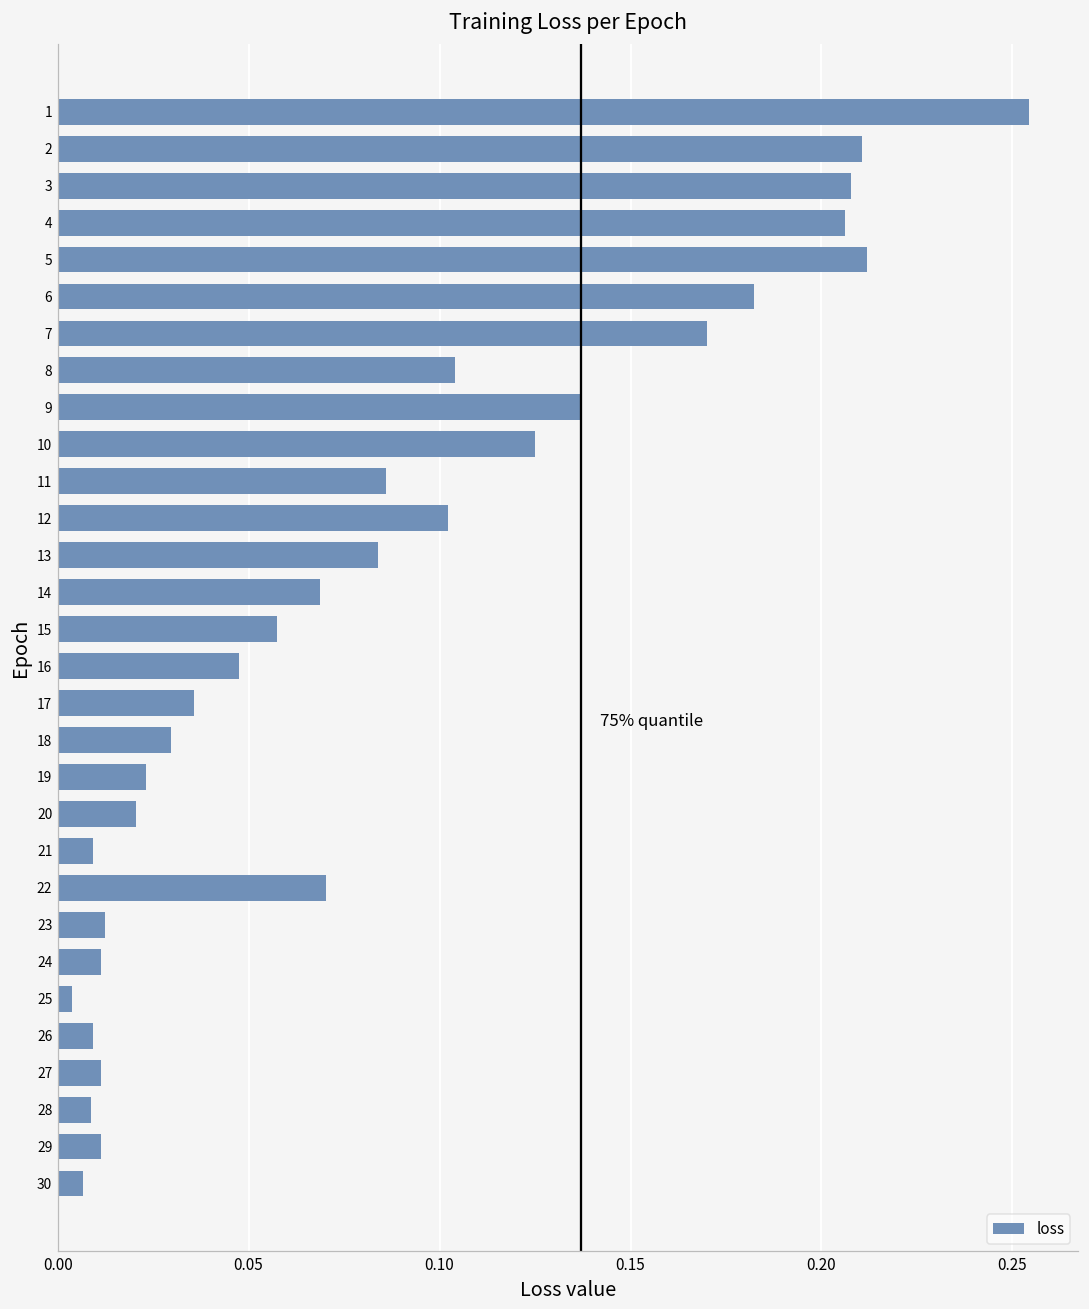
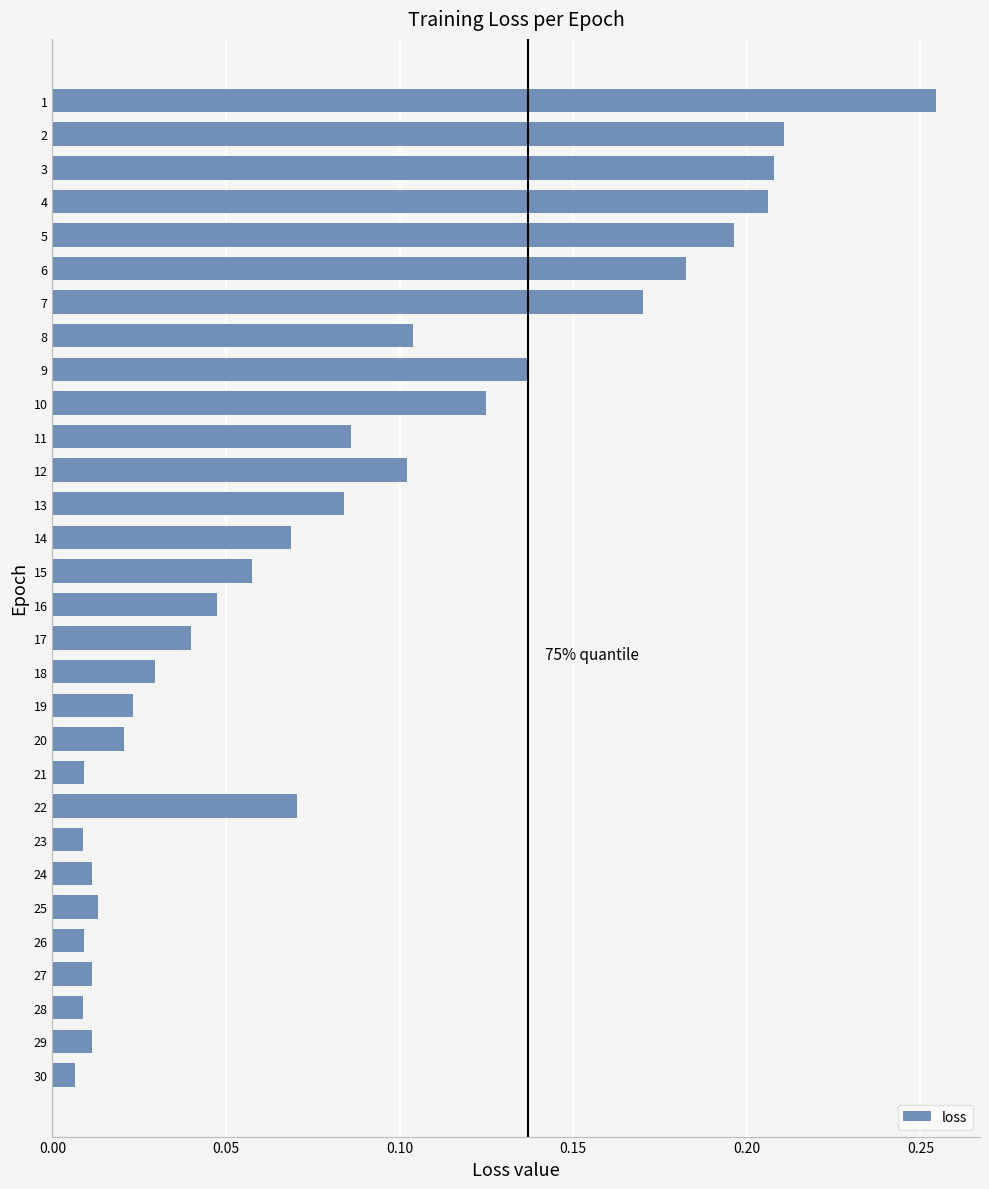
5: 0.212 -> 0.196
17: 0.036 -> 0.040
23: 0.012 -> 0.009
25: 0.004 -> 0.013
